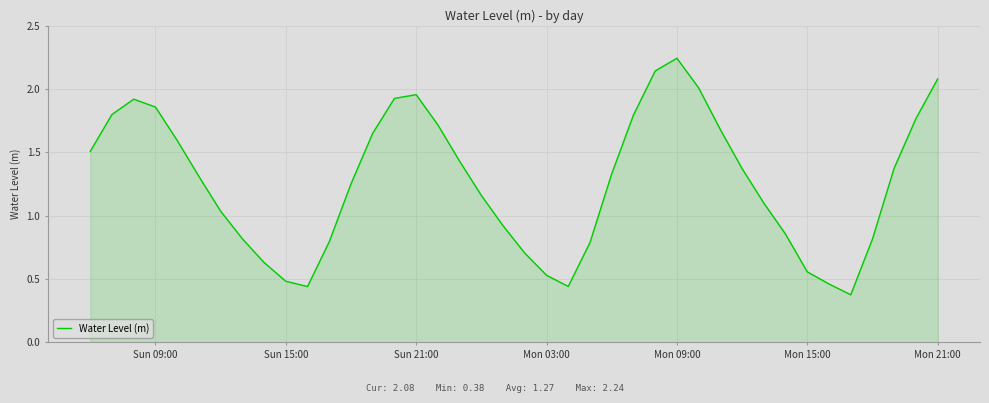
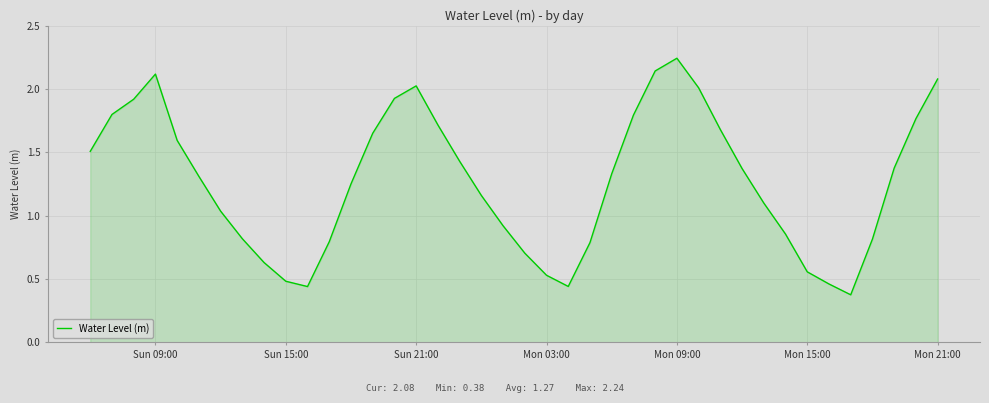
Sun 09:00: 1.86 -> 2.12
Sun 21:00: 1.96 -> 2.03
